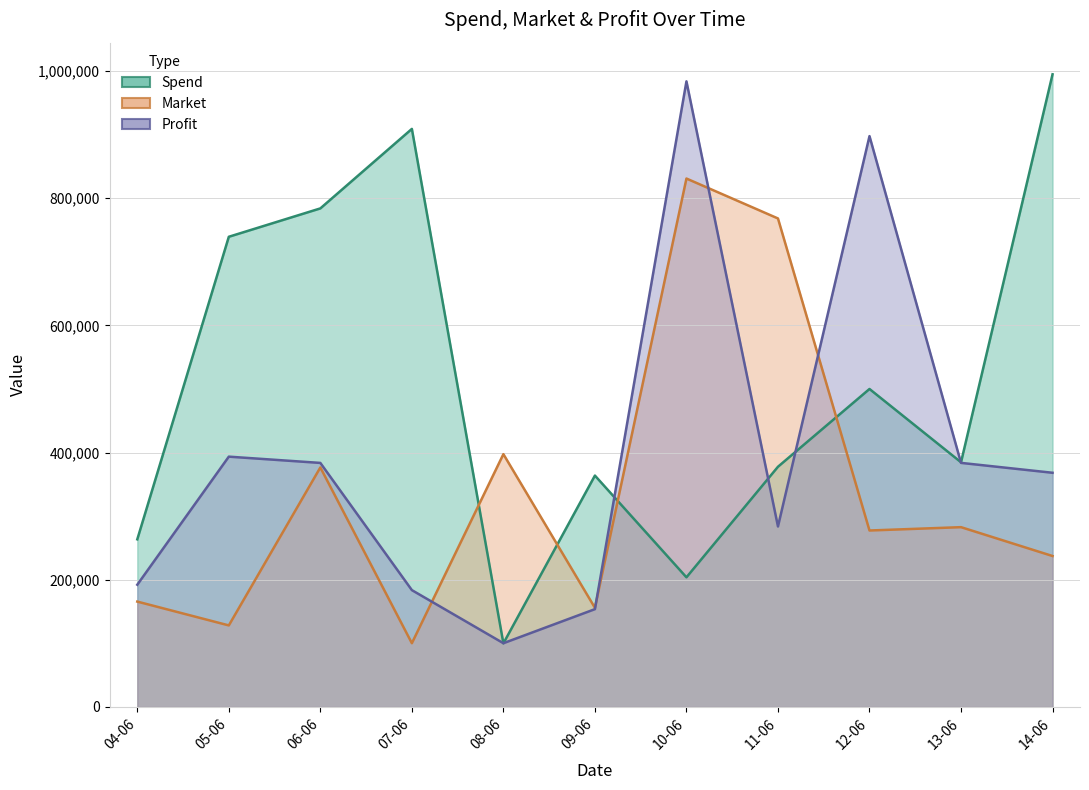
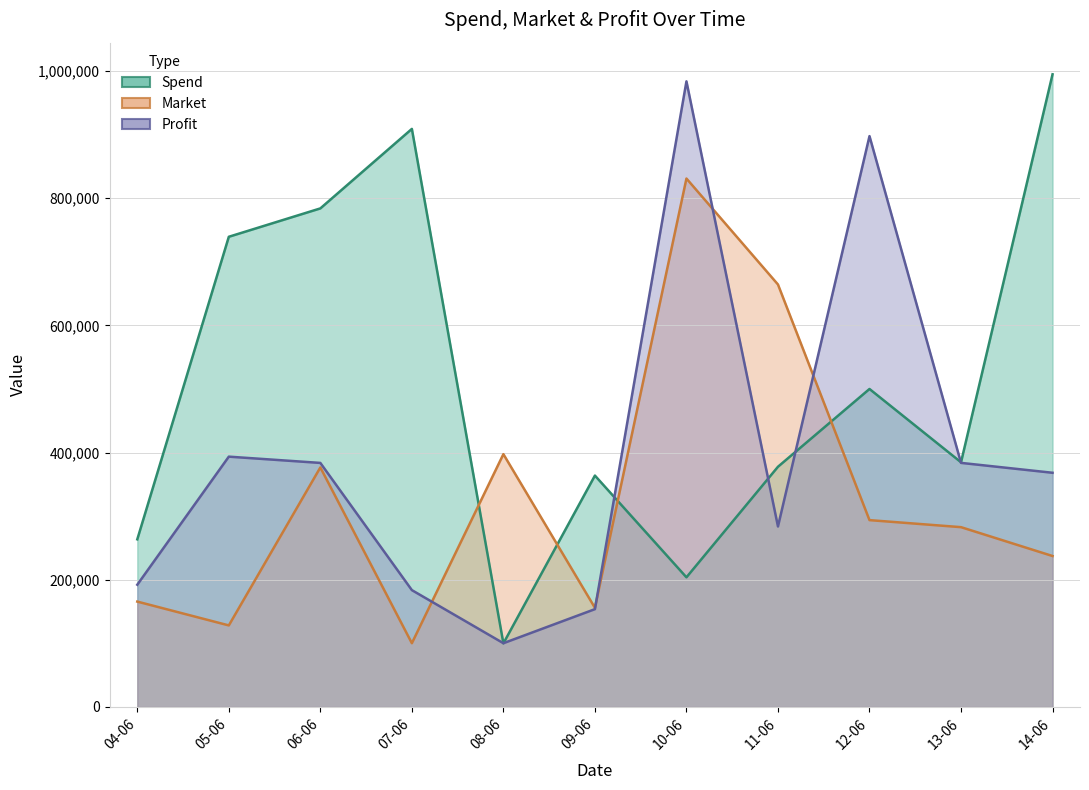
Market, 11-06: 770,000 -> 660,000
Market, 12-06: 280,000 -> 290,000
